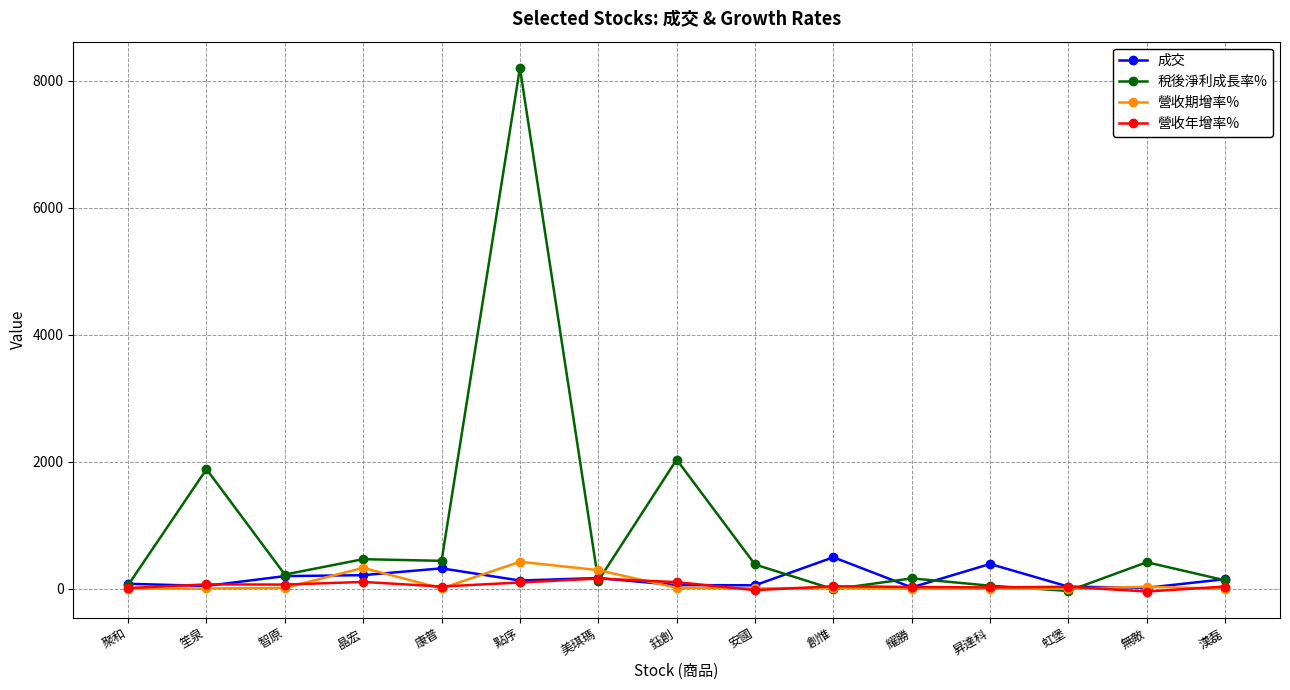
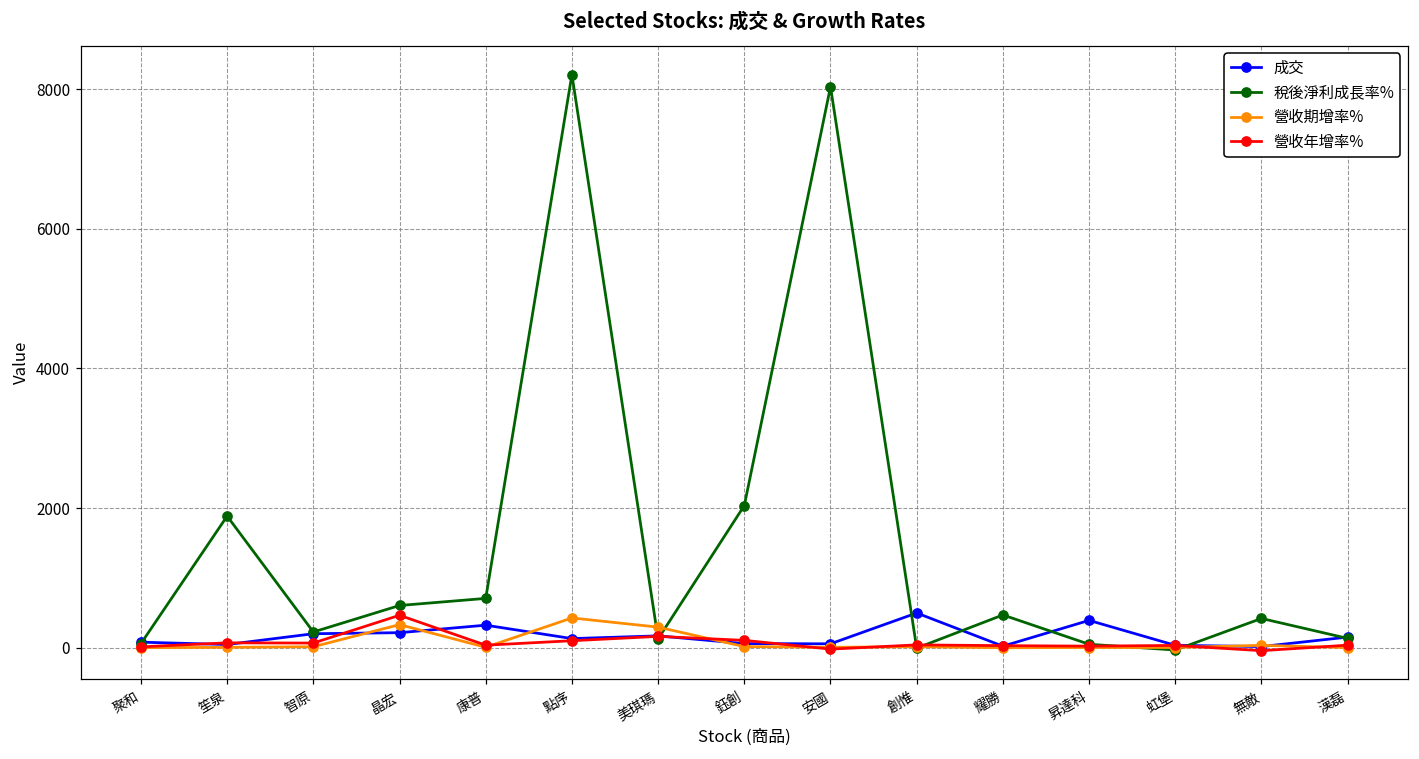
稅後淨利成長率%, 晶宏: 500 -> 600
營收年增率%, 晶宏: 100 -> 500
稅後淨利成長率%, 康普: 400 -> 700
稅後淨利成長率%, 安國: 400 -> 8000
稅後淨利成長率%, 耀勝: 200 -> 500
